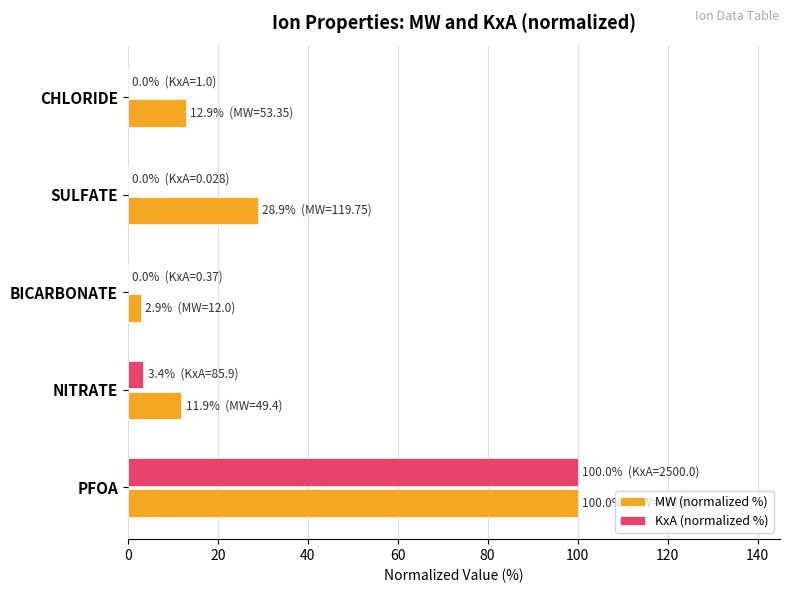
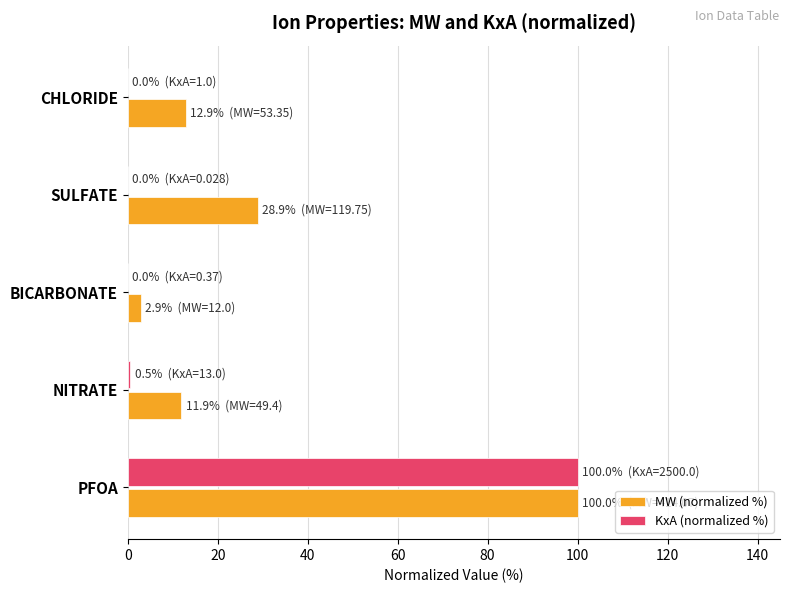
KxA (normalized %), NITRATE: 3.4% (KxA=85.9) -> 0.5% (KxA=13.0)
